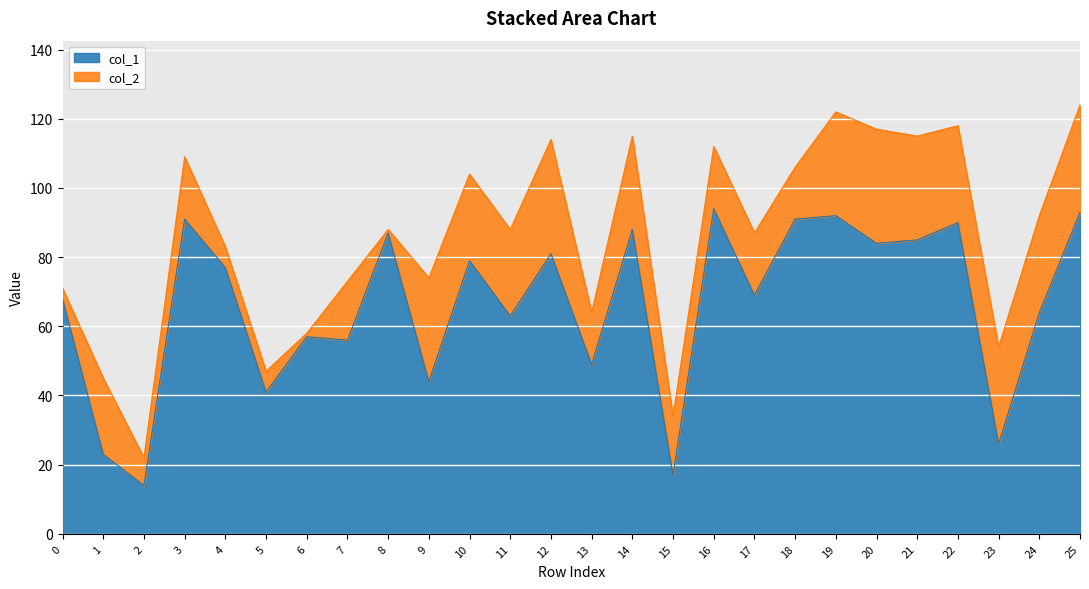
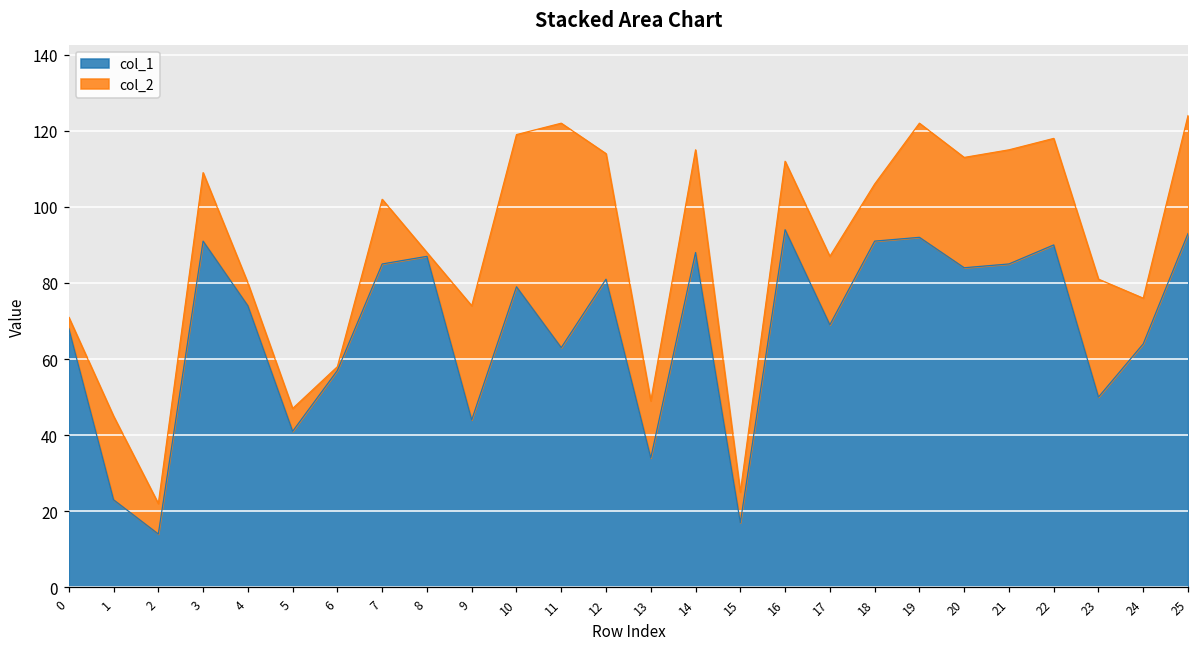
col_1, 4: 77 -> 74
col_1, 7: 56 -> 85
col_2, 10: 25 -> 40
col_2, 11: 25 -> 59
col_1, 13: 49 -> 34
col_2, 15: 17 -> 8
col_2, 20: 33 -> 29
col_1, 23: 26 -> 50
col_2, 23: 28 -> 31
col_2, 24: 28 -> 12
